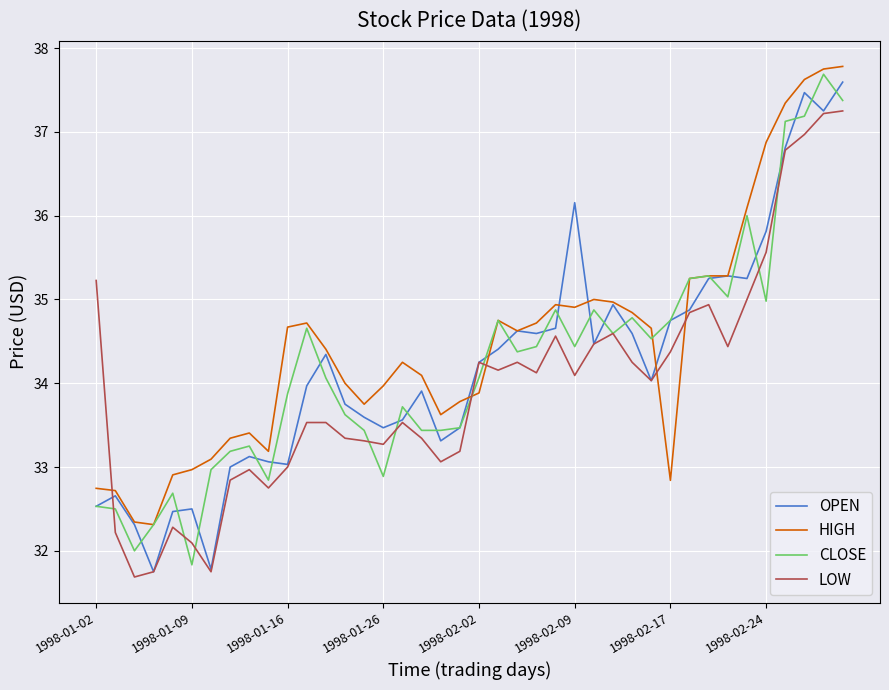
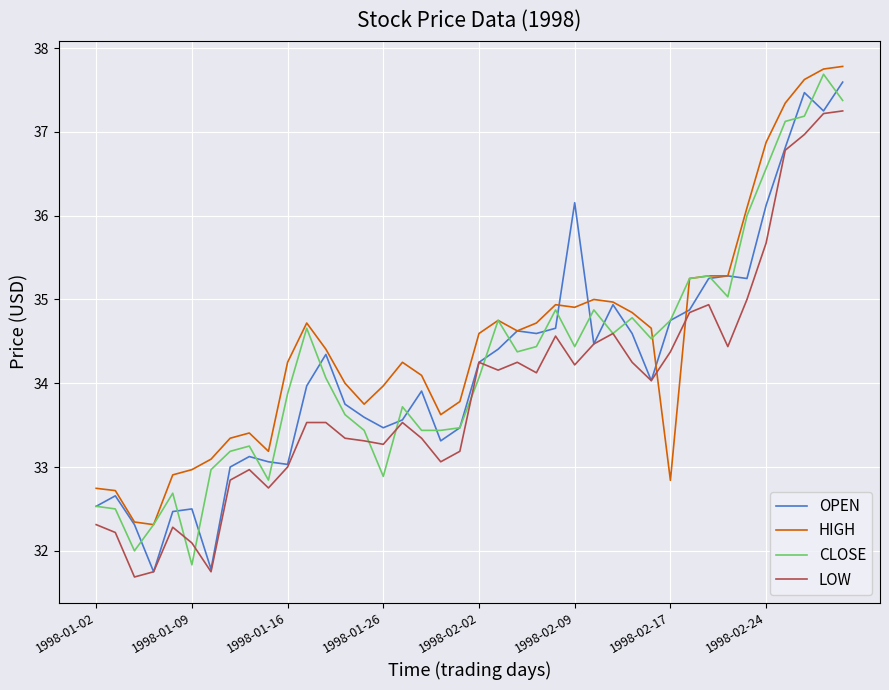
LOW, 1998-01-02: 35.2 -> 32.3
HIGH, 1998-01-16: 34.7 -> 34.3
HIGH, 1998-02-02: 33.9 -> 34.6
LOW, 1998-02-09: 34.1 -> 34.2
OPEN, 1998-02-24: 35.8 -> 36.1
CLOSE, 1998-02-24: 35.0 -> 36.6
LOW, 1998-02-24: 35.6 -> 35.7
